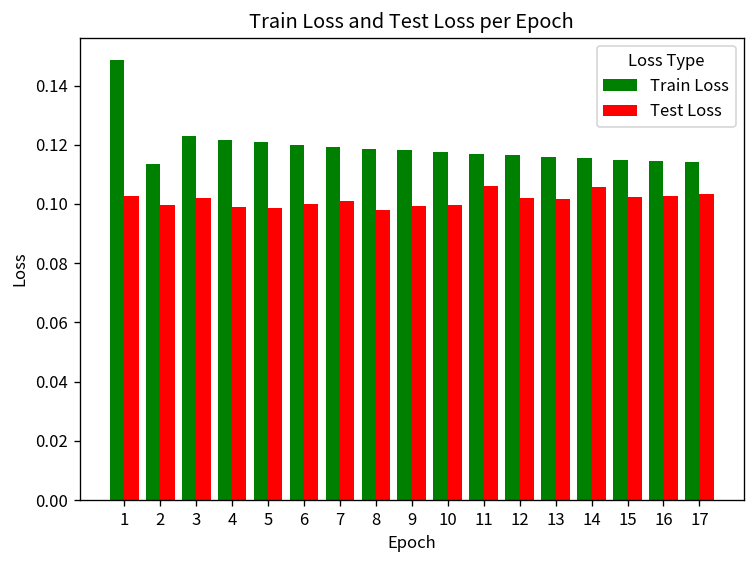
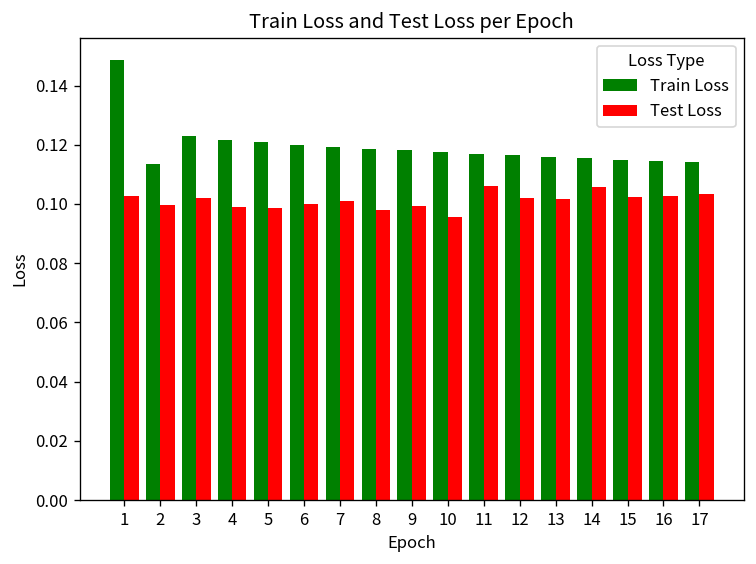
Test Loss, 10: 0.100 -> 0.096
